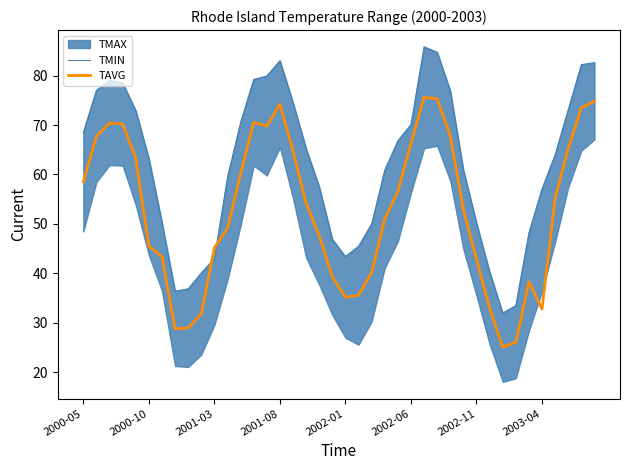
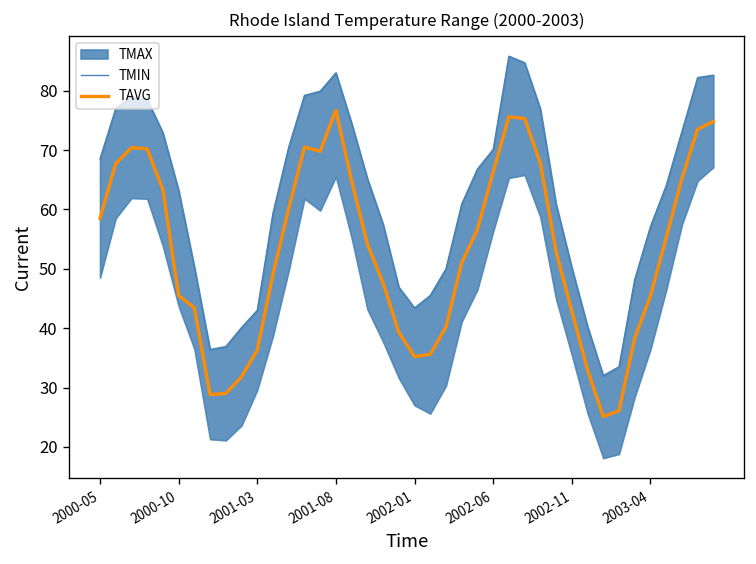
TAVG, 2001-03: 45 -> 36
TAVG, 2001-08: 74 -> 77
TAVG, 2003-04: 33 -> 45
